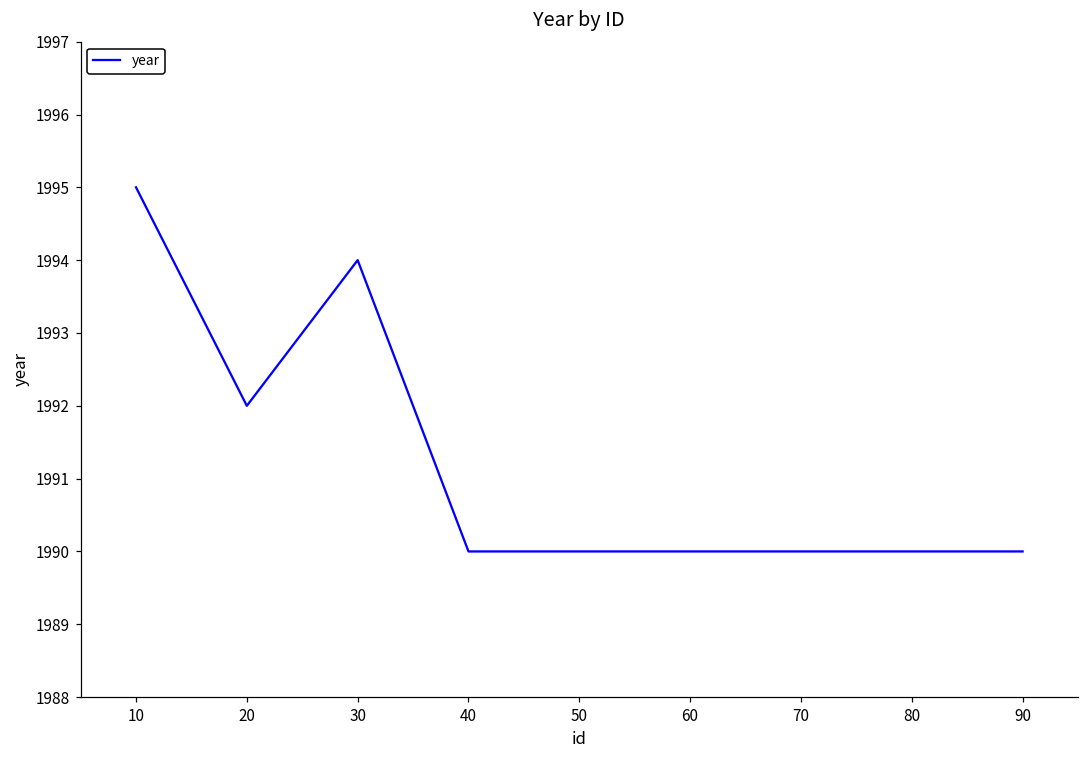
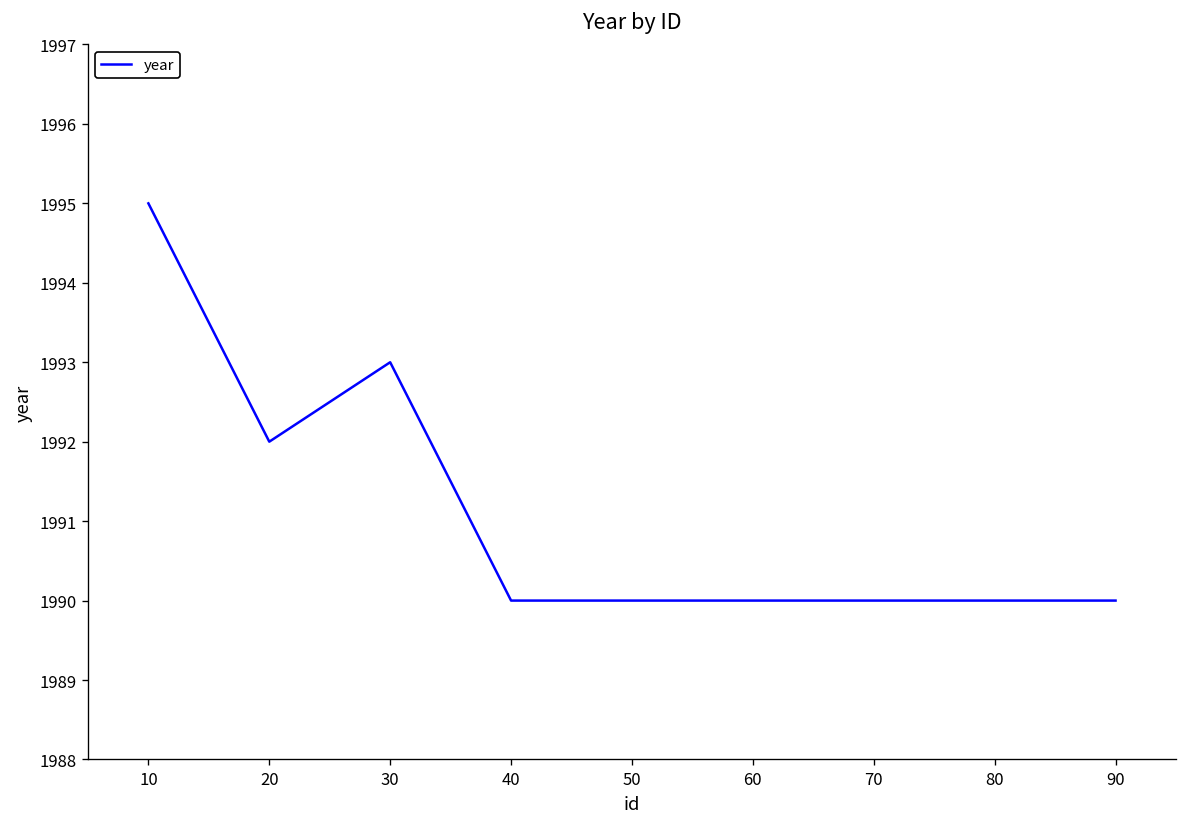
30: 1994 -> 1993
